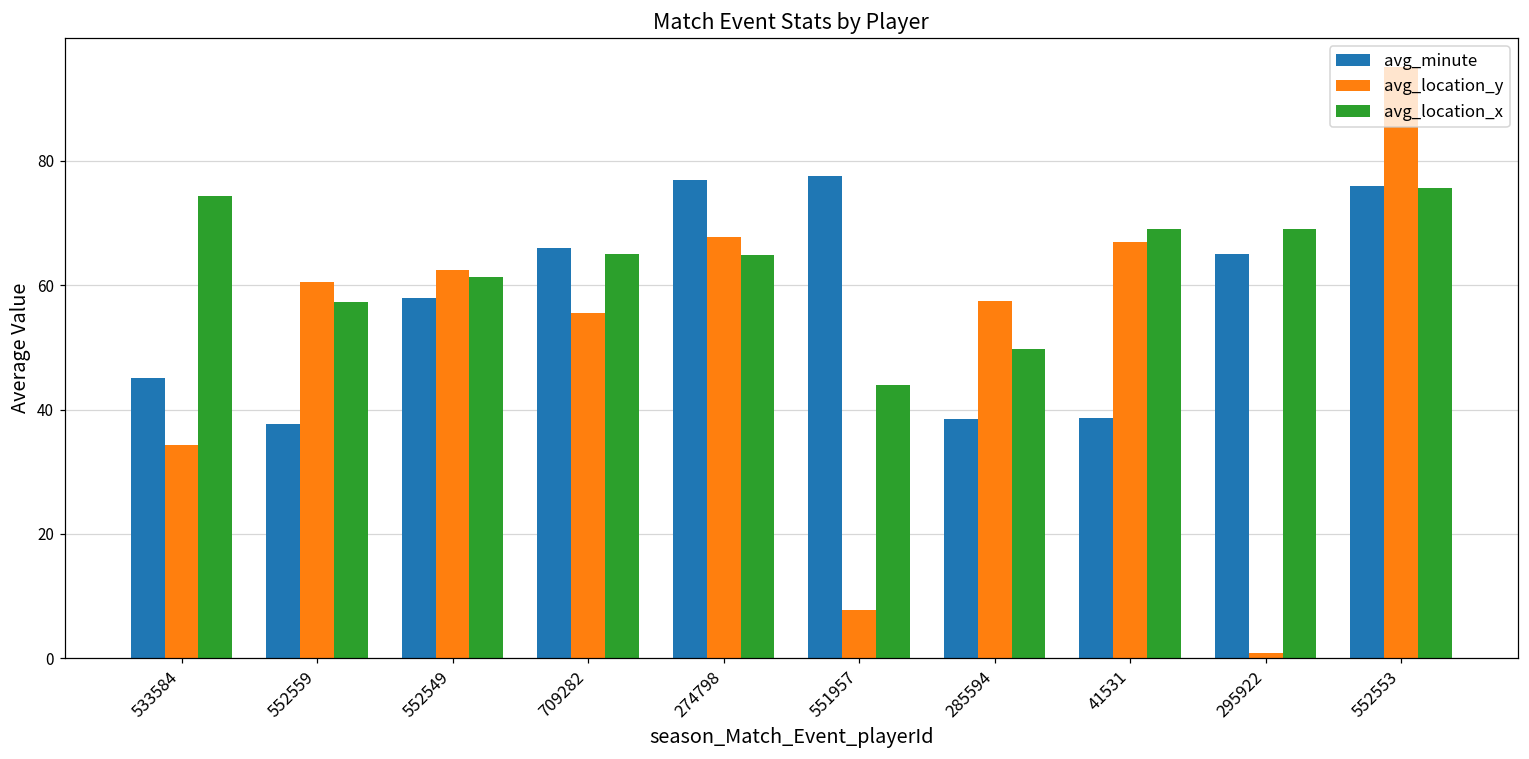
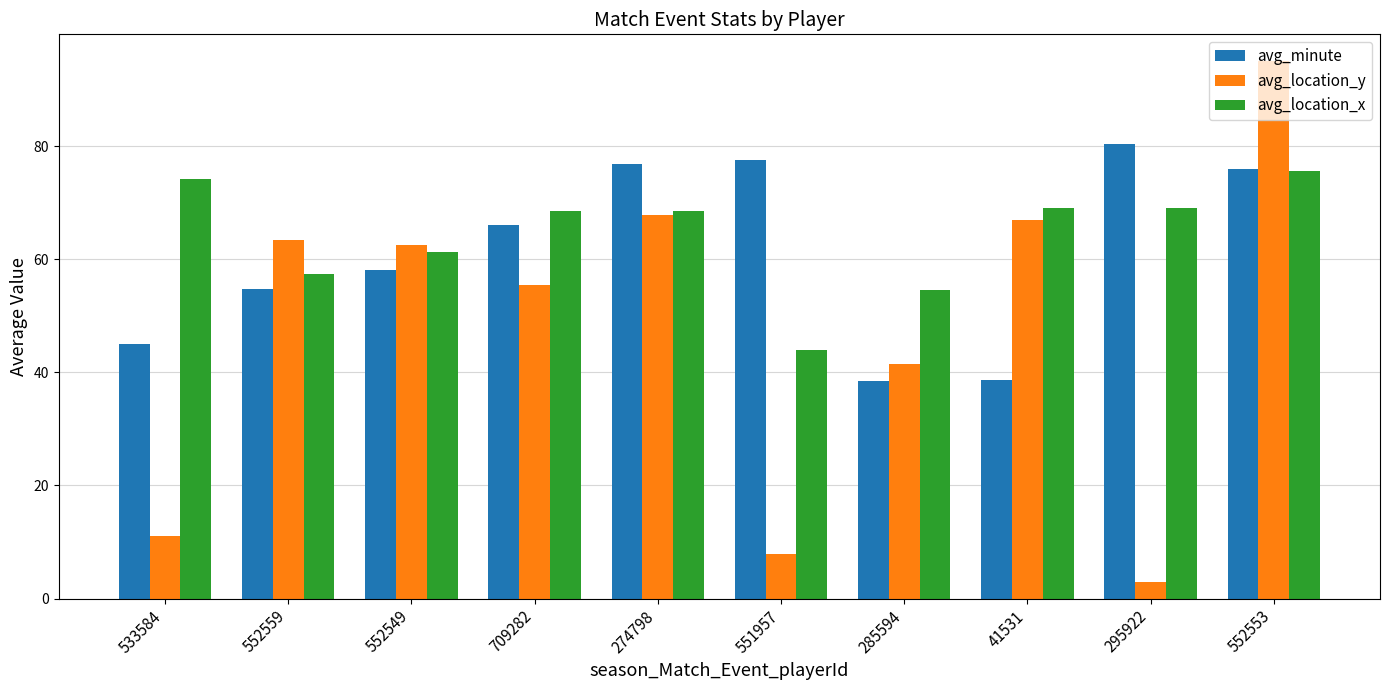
avg_location_y, 533584: 34 -> 11
avg_minute, 552559: 38 -> 55
avg_location_y, 552559: 60 -> 63
avg_location_x, 709282: 65 -> 69
avg_location_x, 274798: 65 -> 69
avg_location_y, 285594: 58 -> 41
avg_location_x, 285594: 50 -> 55
avg_minute, 295922: 65 -> 80
avg_location_y, 295922: 1 -> 3
